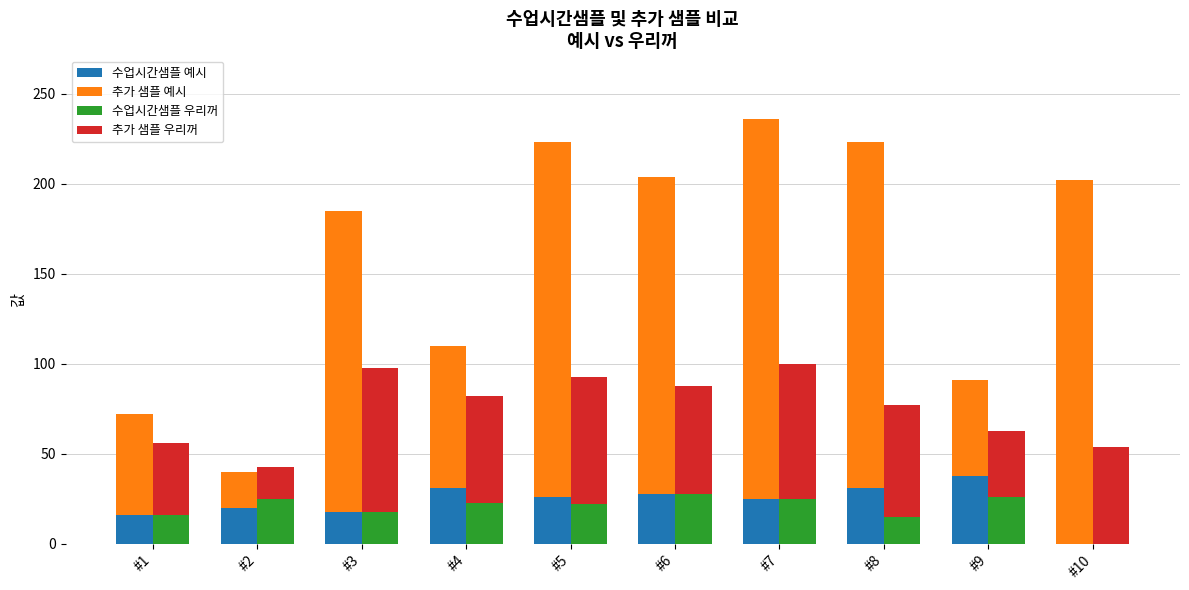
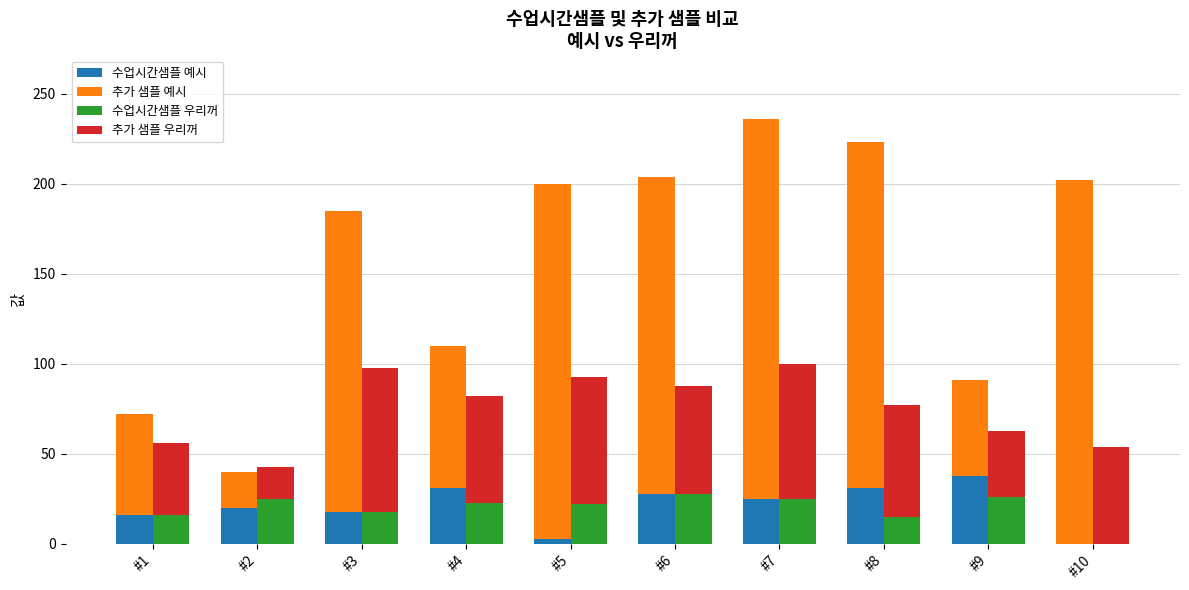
수업시간샘플 예시, #5: 26 -> 3
